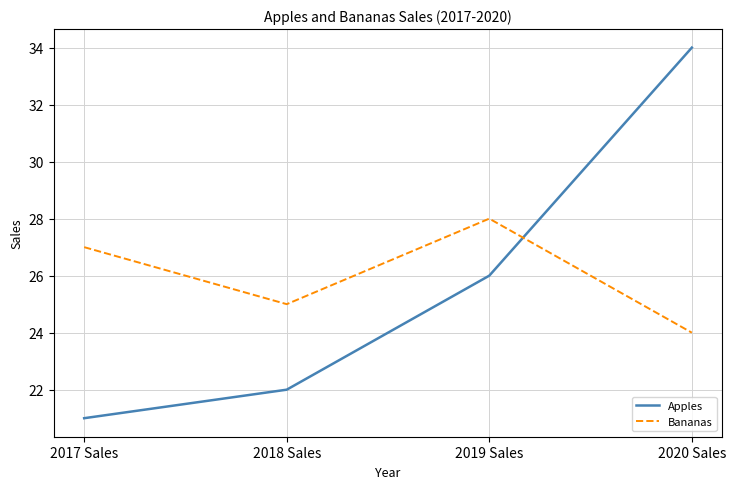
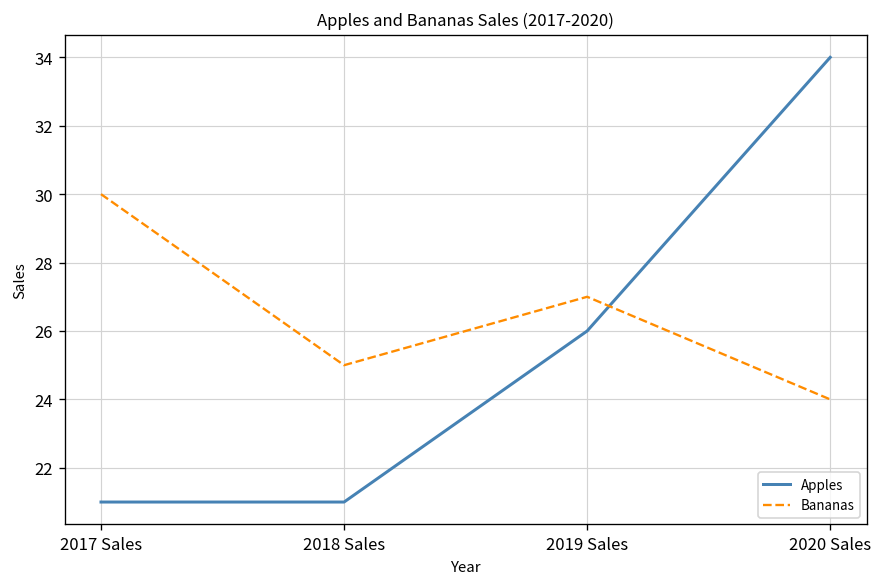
Bananas, 2017 Sales: 27 -> 30
Apples, 2018 Sales: 22 -> 21
Bananas, 2019 Sales: 28 -> 27
